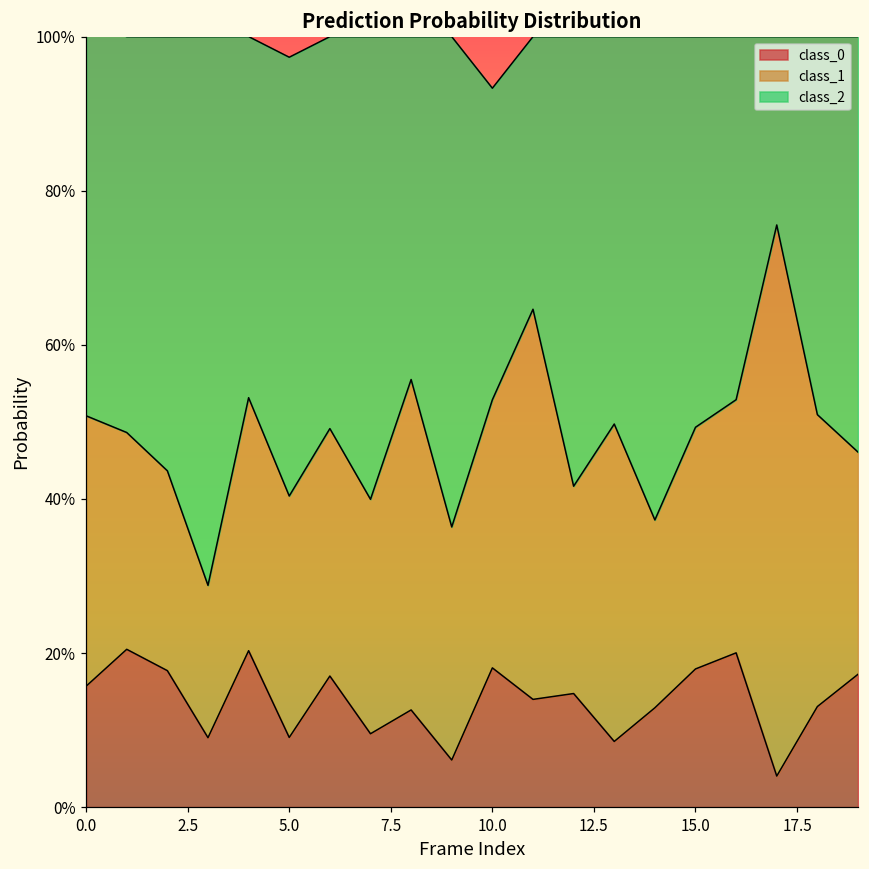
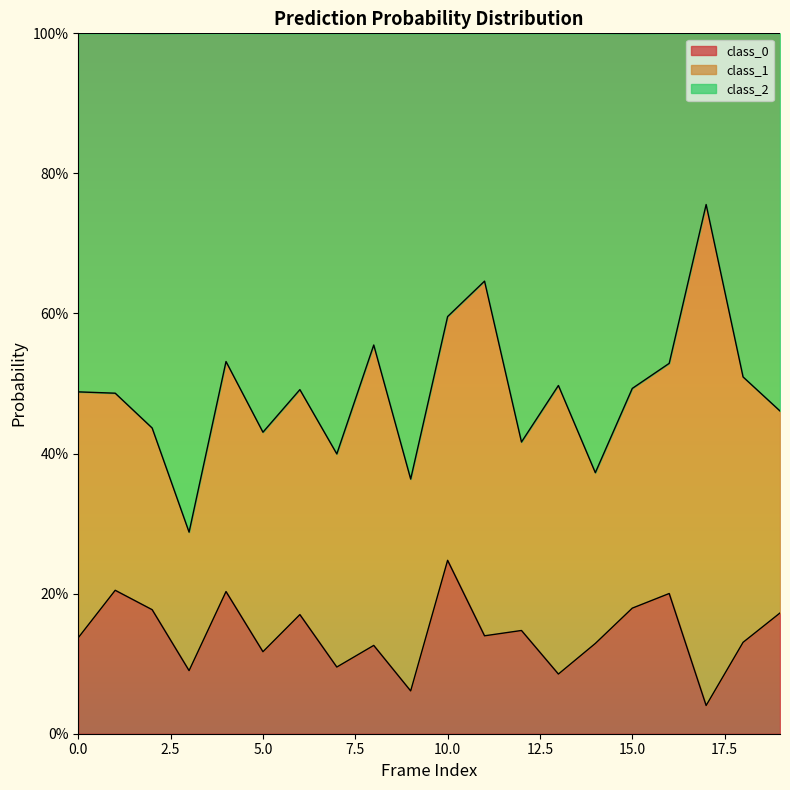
class_0, 0.0: 16% -> 14%
class_0, 5.0: 9% -> 12%
class_0, 10.0: 18% -> 25%
